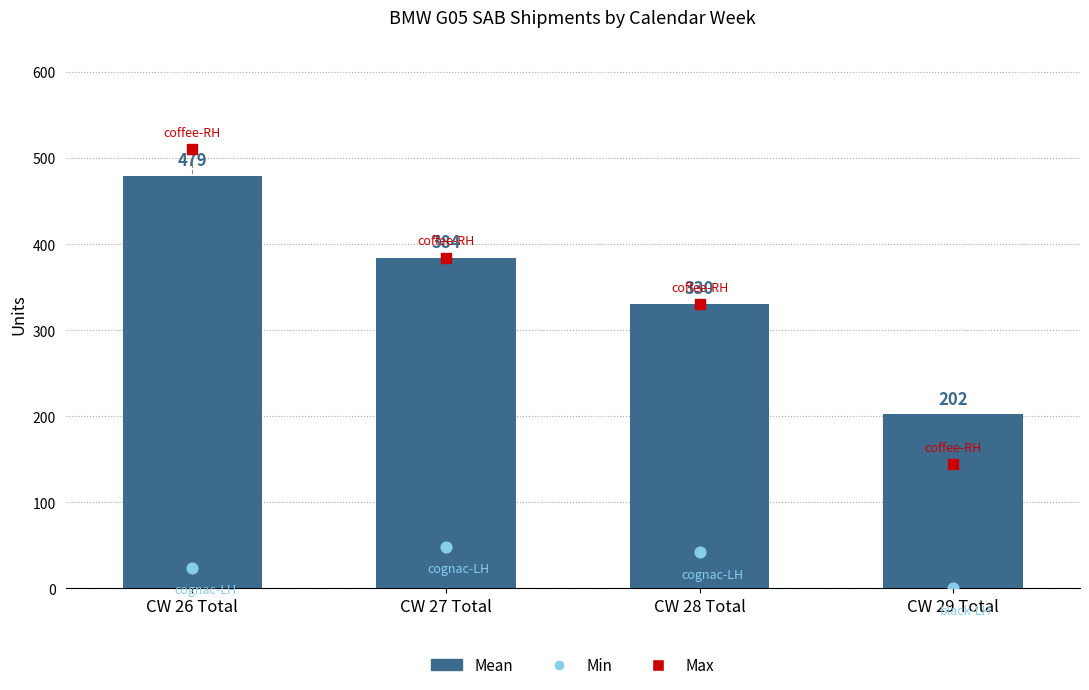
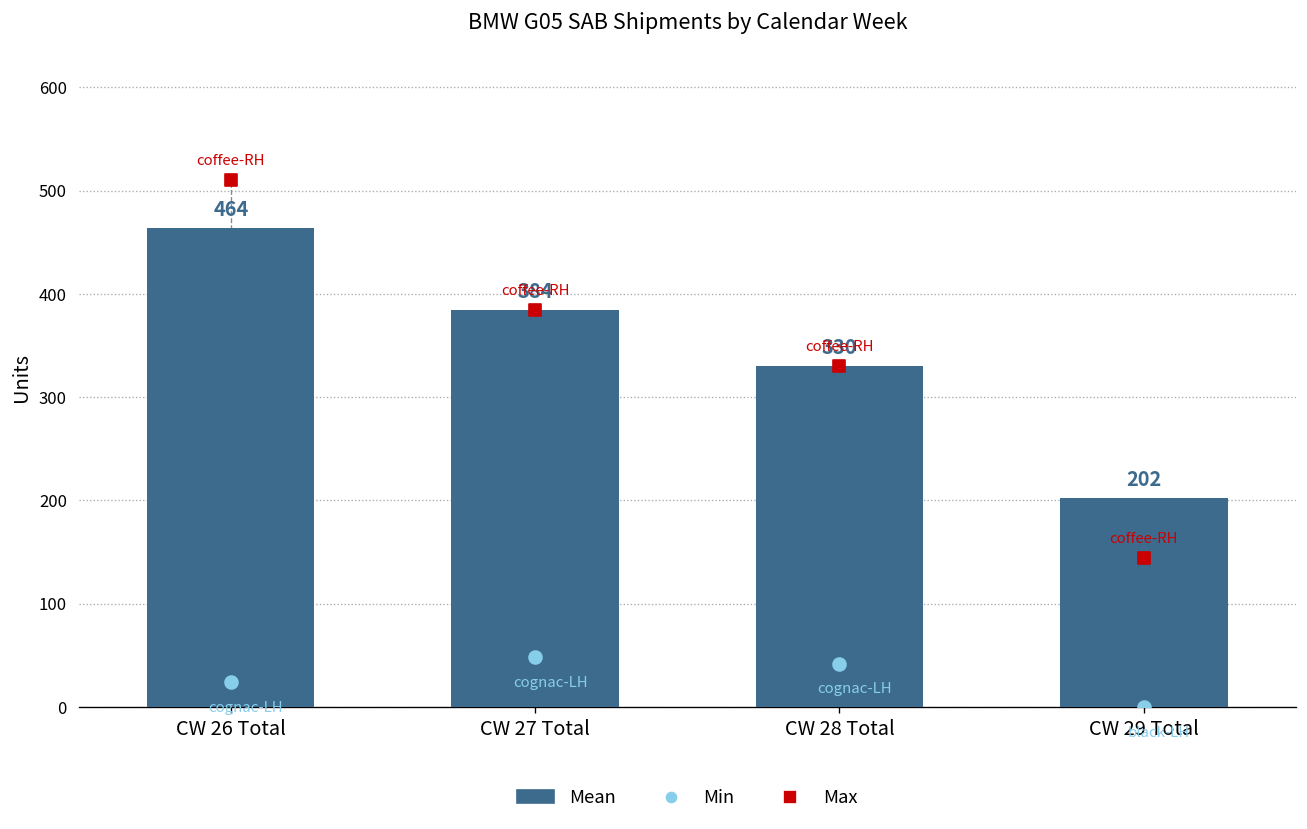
Mean, CW 26 Total: 479 -> 464
